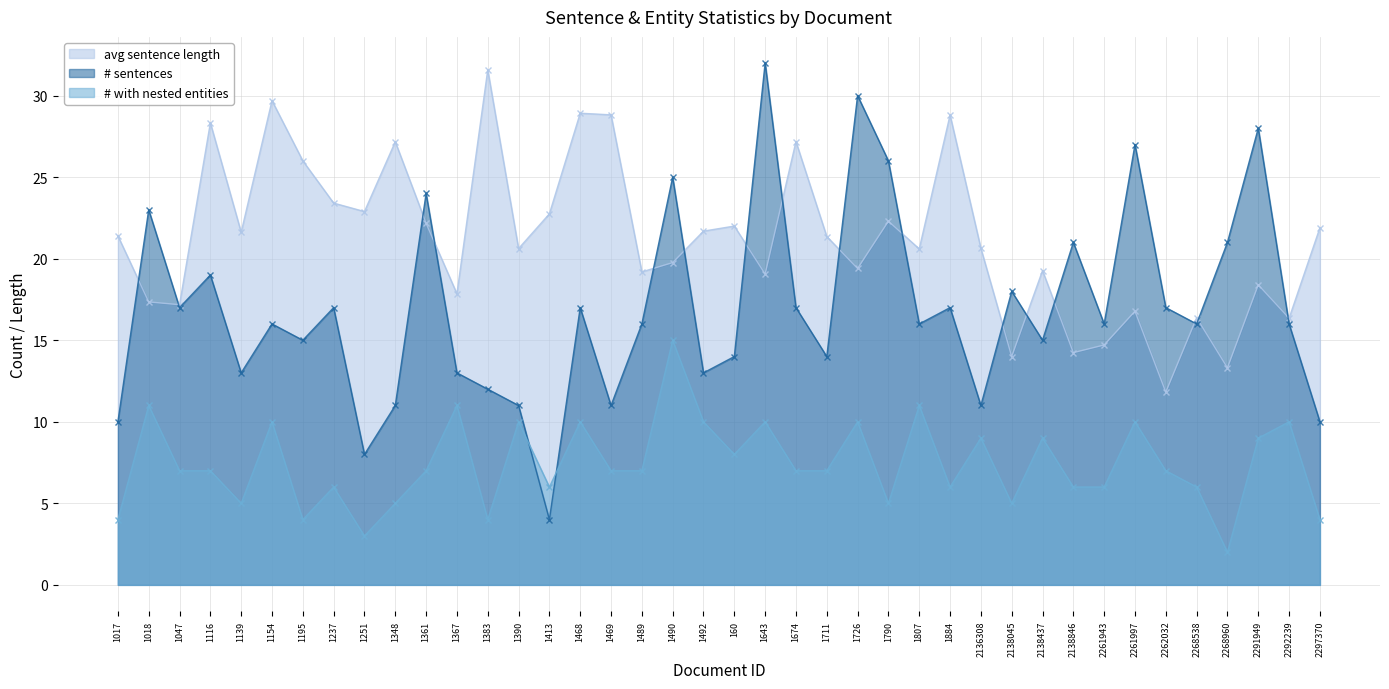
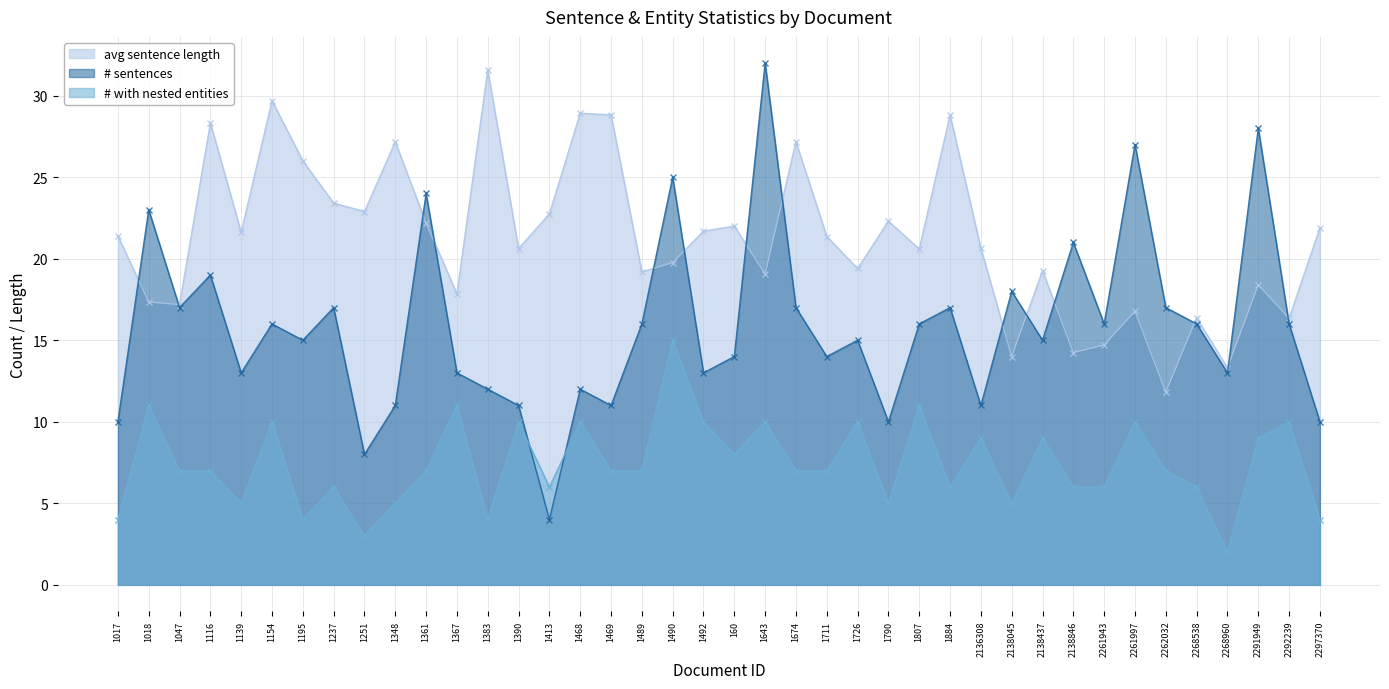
# sentences, 1468: 17 -> 12
# sentences, 1726: 30 -> 15
# sentences, 1790: 26 -> 10
# sentences, 2268960: 21 -> 13
